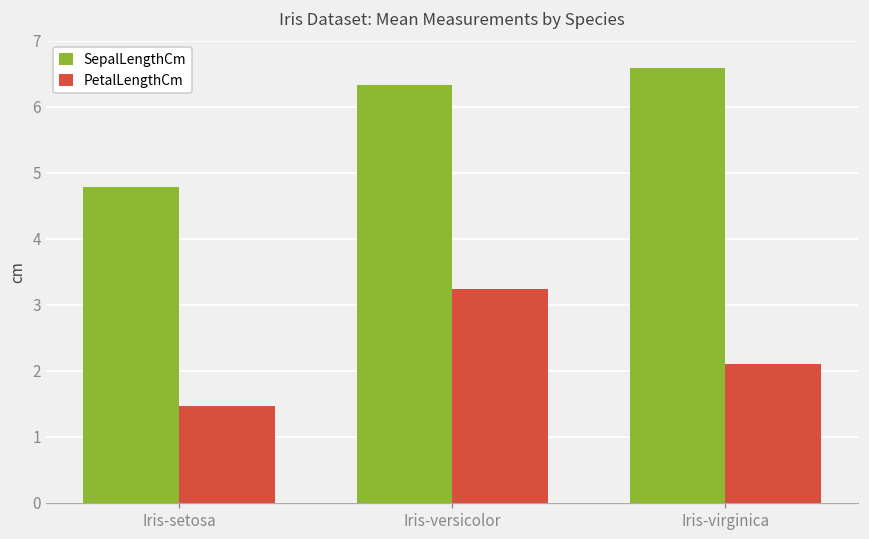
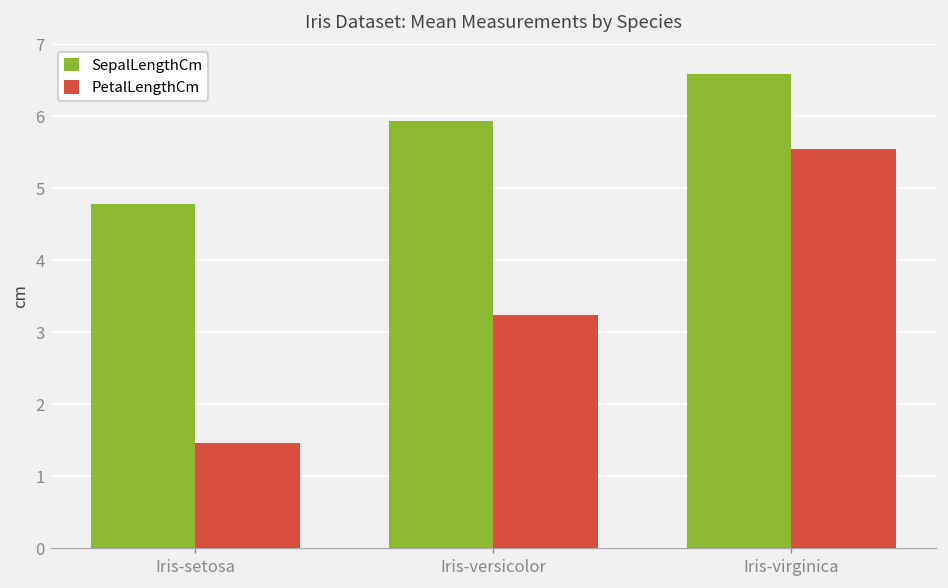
SepalLengthCm, Iris-versicolor: 6.3 -> 5.9
PetalLengthCm, Iris-virginica: 2.1 -> 5.6
